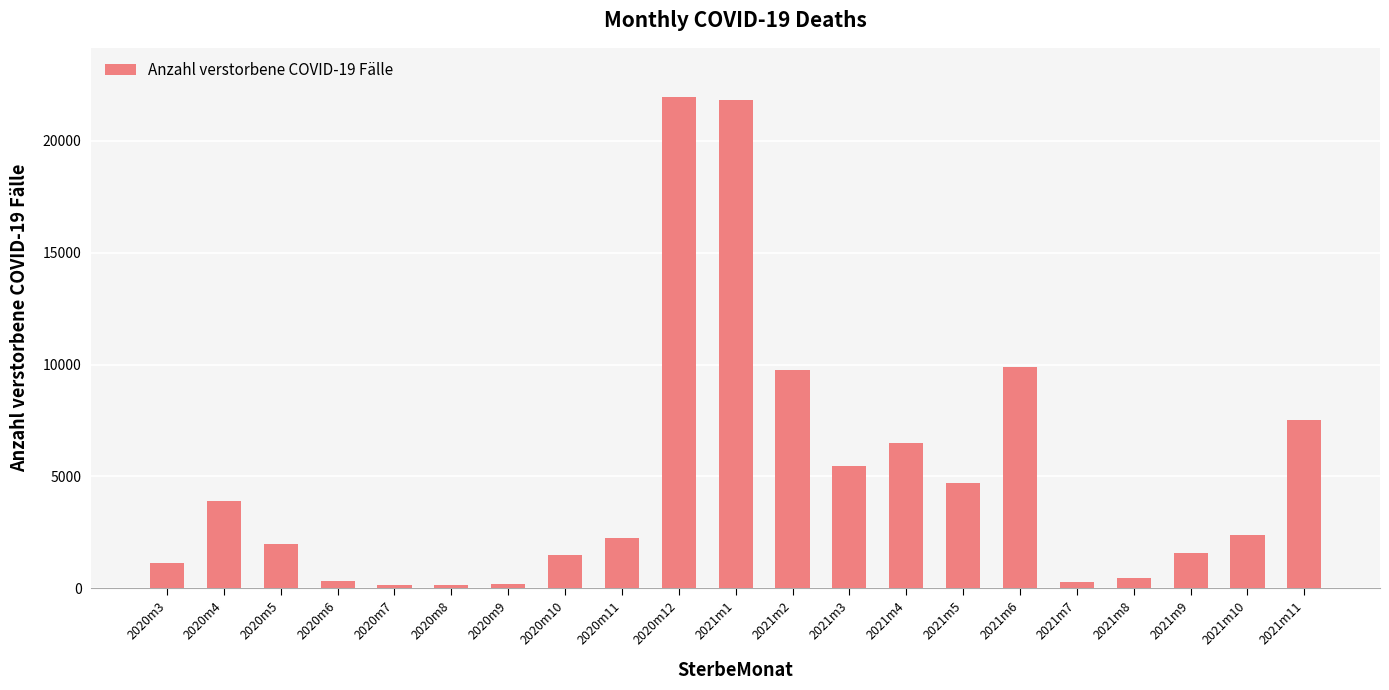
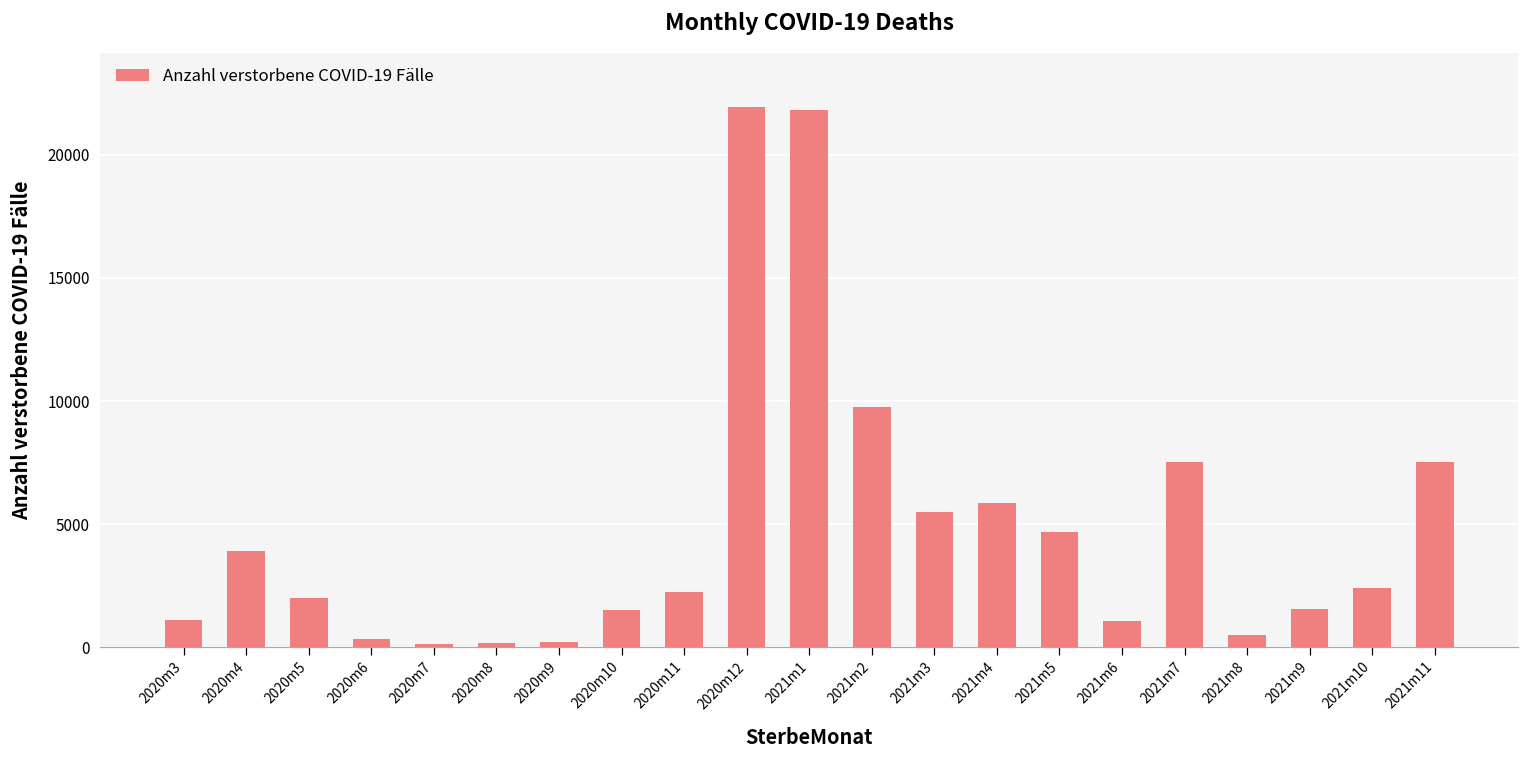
2021m4: 6500 -> 5900
2021m6: 9900 -> 1100
2021m7: 300 -> 7500
